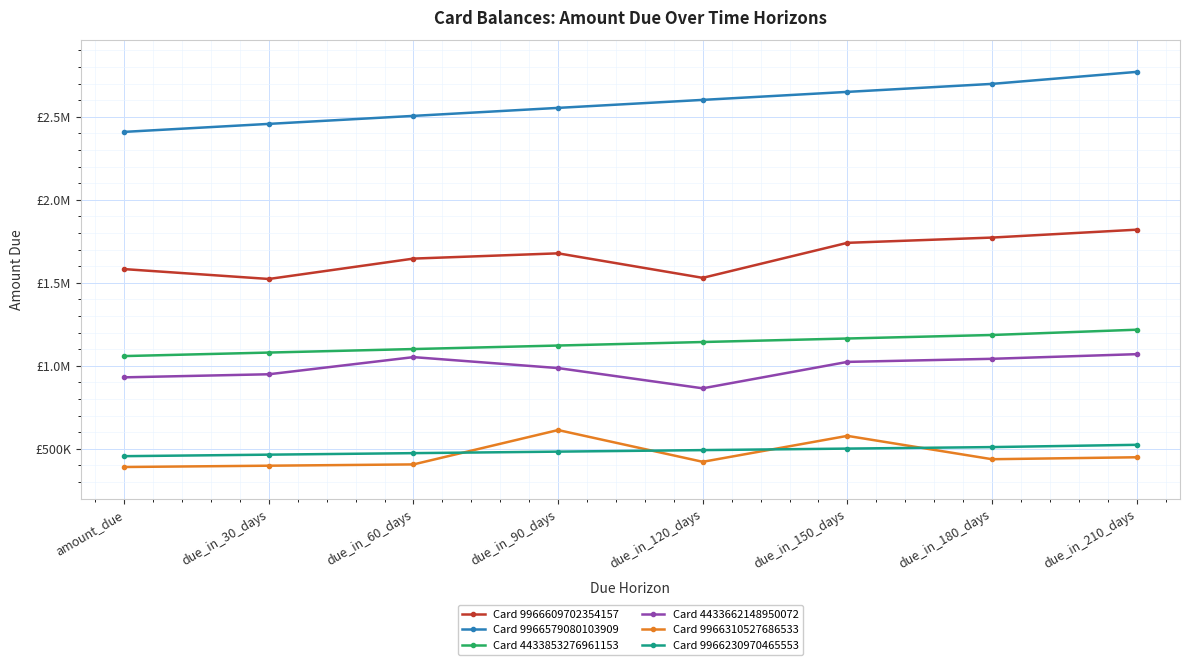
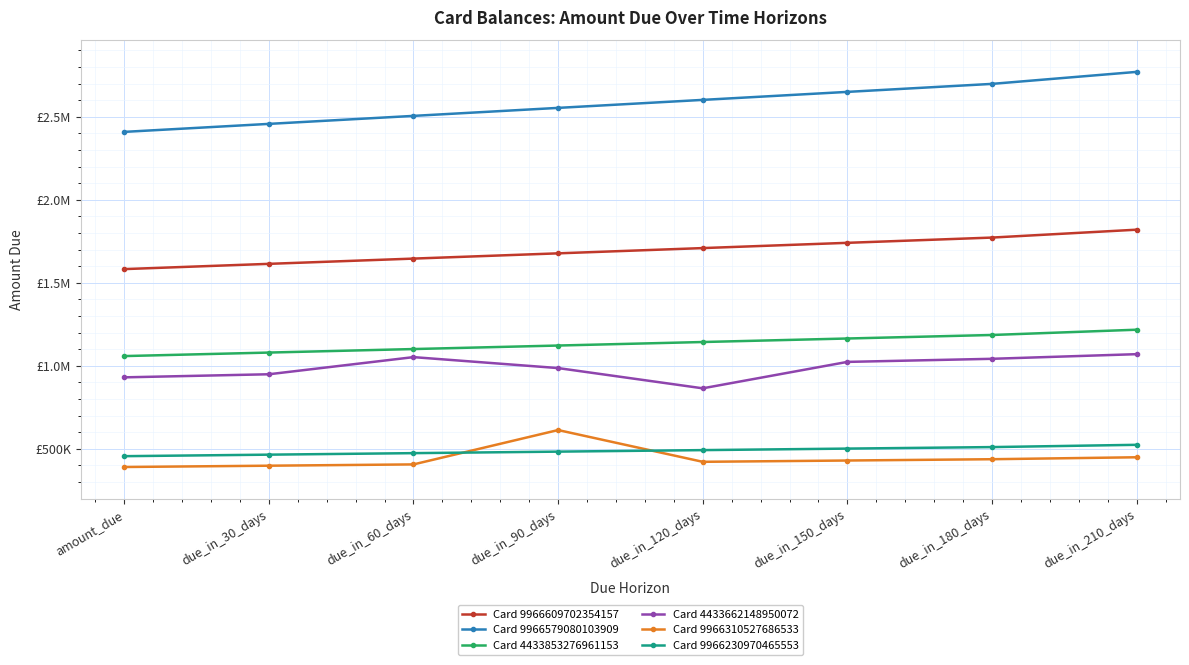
Card 9966609702354157, due_in_30_days: £1520000 -> £1610000
Card 9966609702354157, due_in_120_days: £1530000 -> £1710000
Card 9966310527686533, due_in_150_days: £580000 -> £430000
